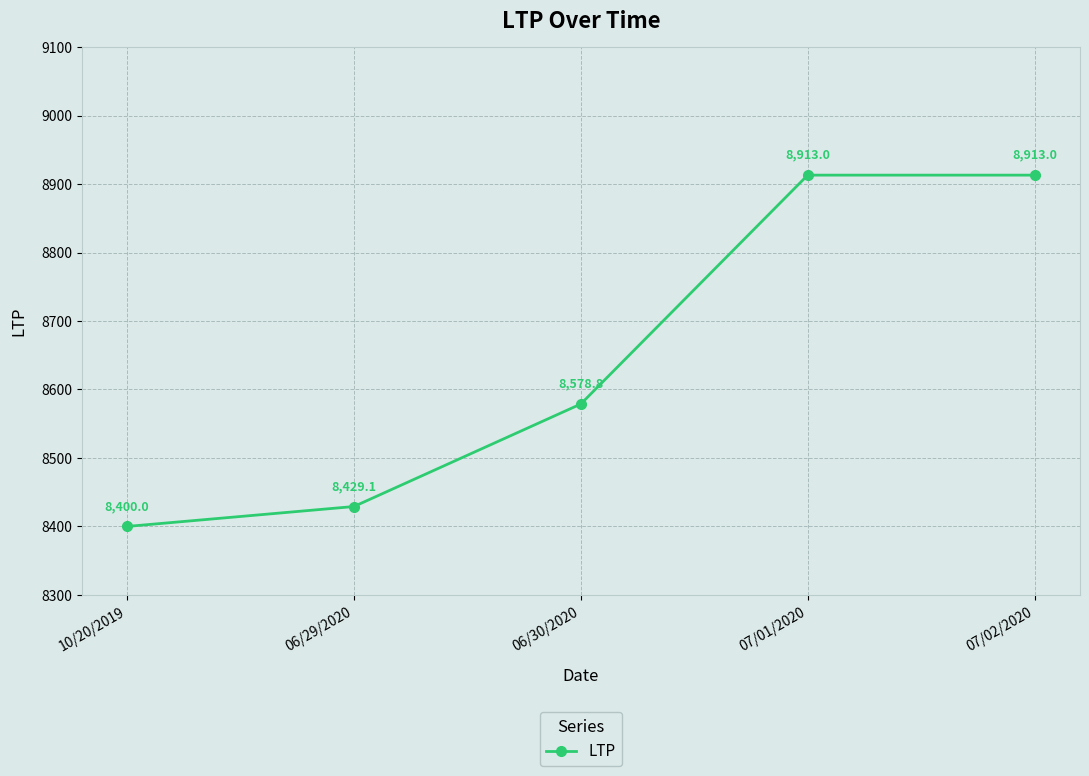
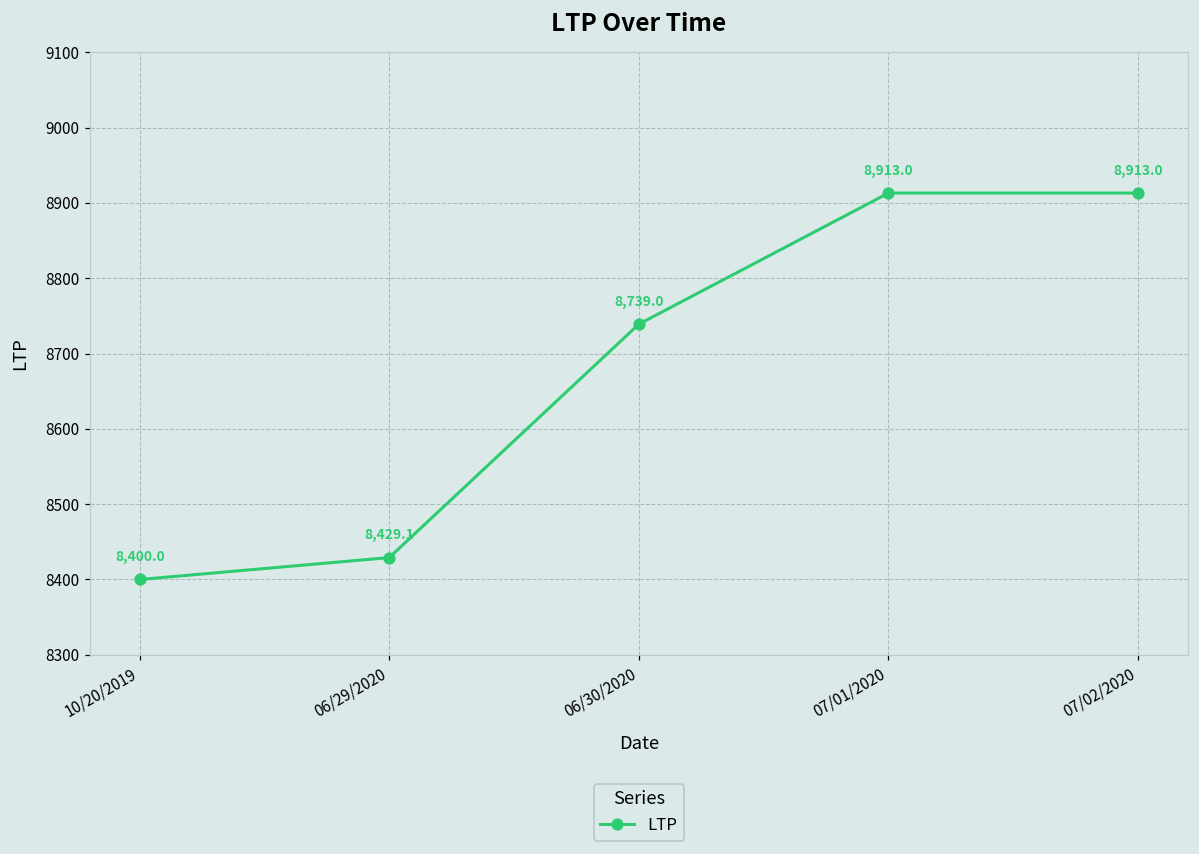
06/30/2020: 8,578.8 -> 8,739.0
